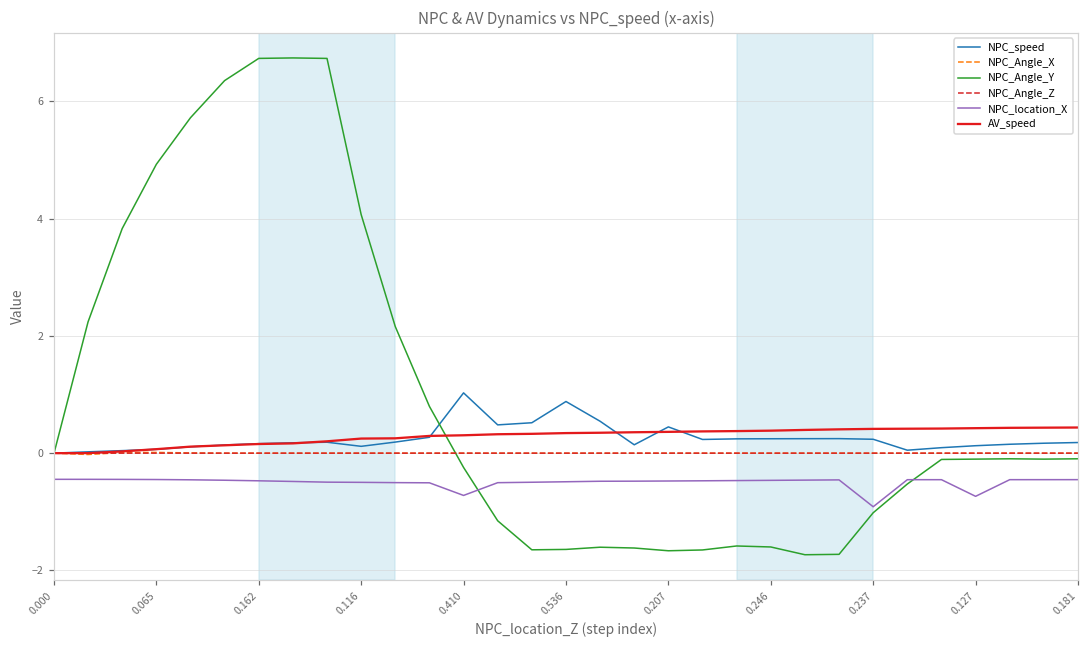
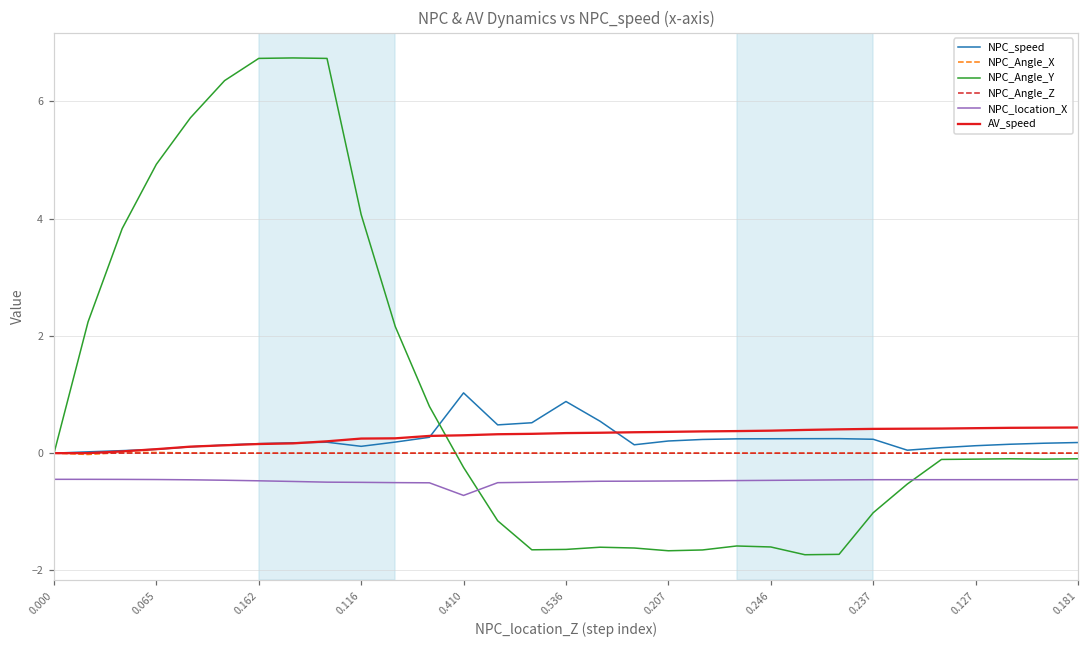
NPC_speed, 0.207: 0.4 -> 0.2
NPC_location_X, 0.237: -0.9 -> -0.5
NPC_location_X, 0.127: -0.7 -> -0.5
